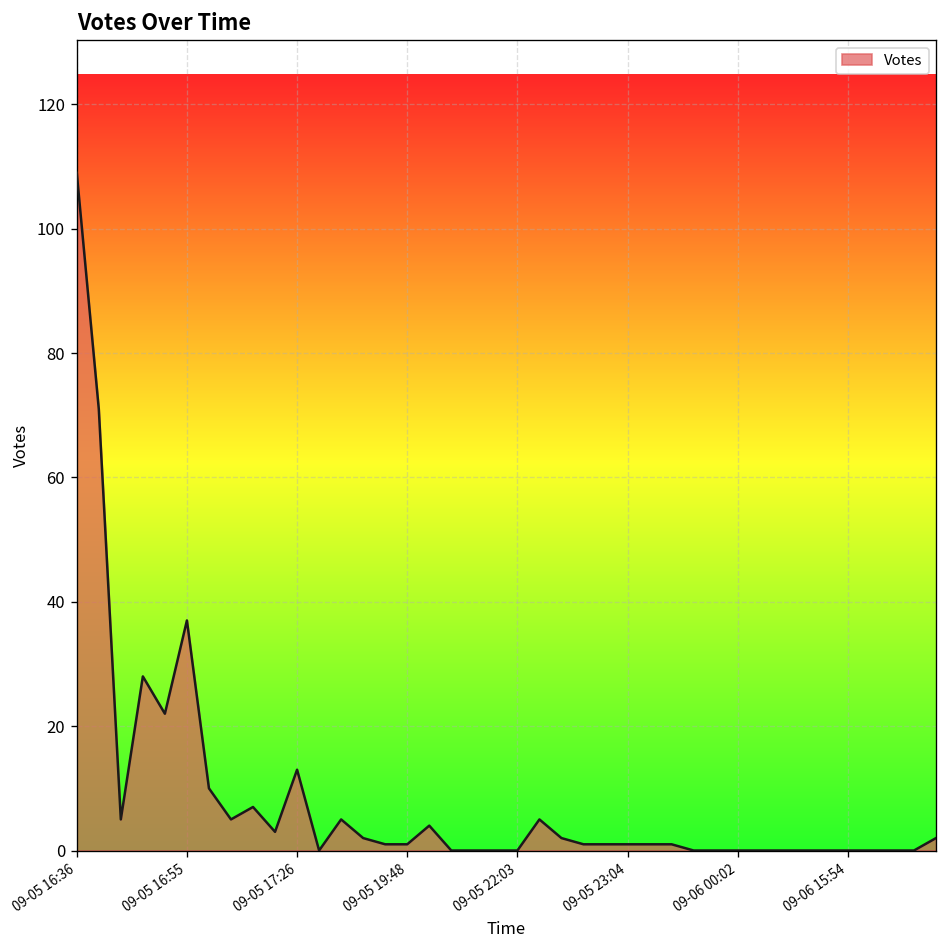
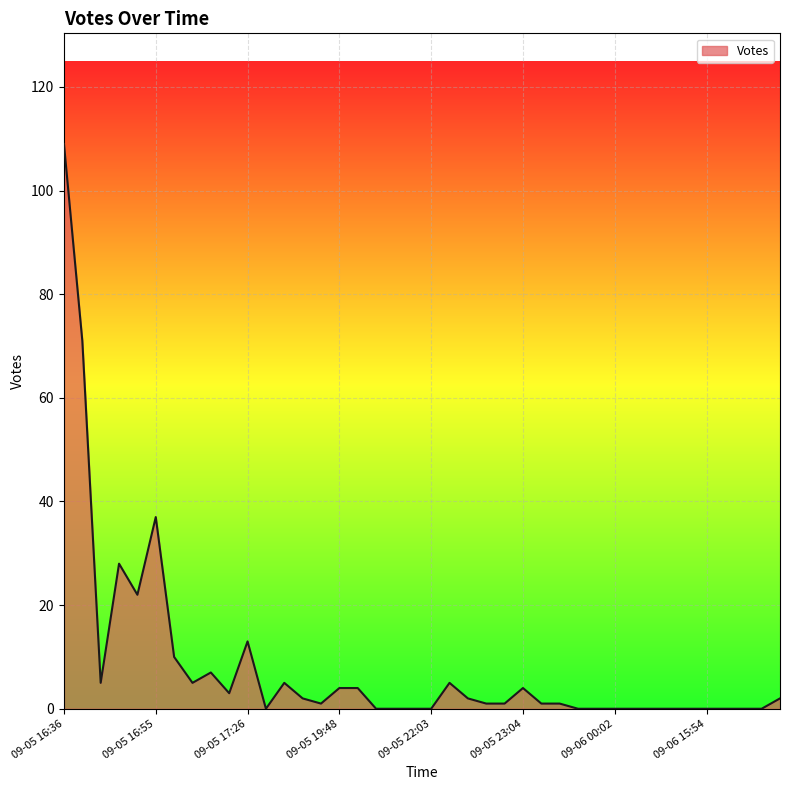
09-05 19:48: 1 -> 4
09-05 23:04: 1 -> 4
